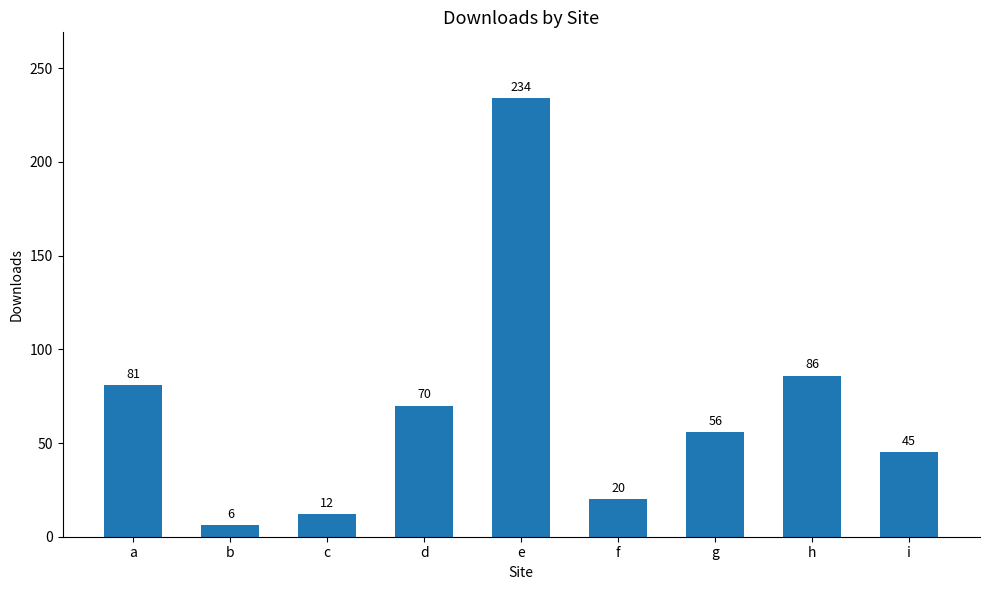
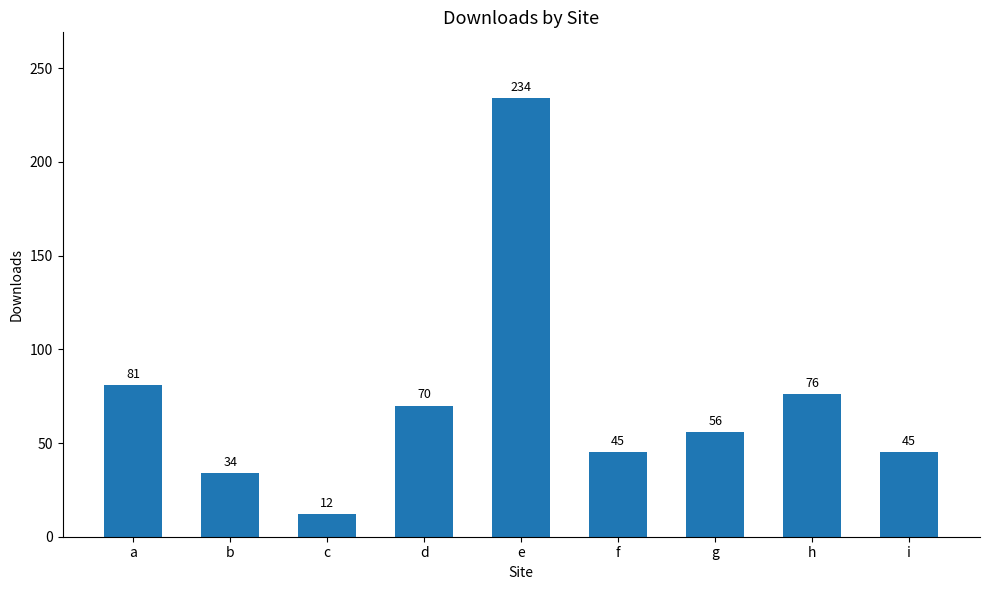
b: 6 -> 34
f: 20 -> 45
h: 86 -> 76
